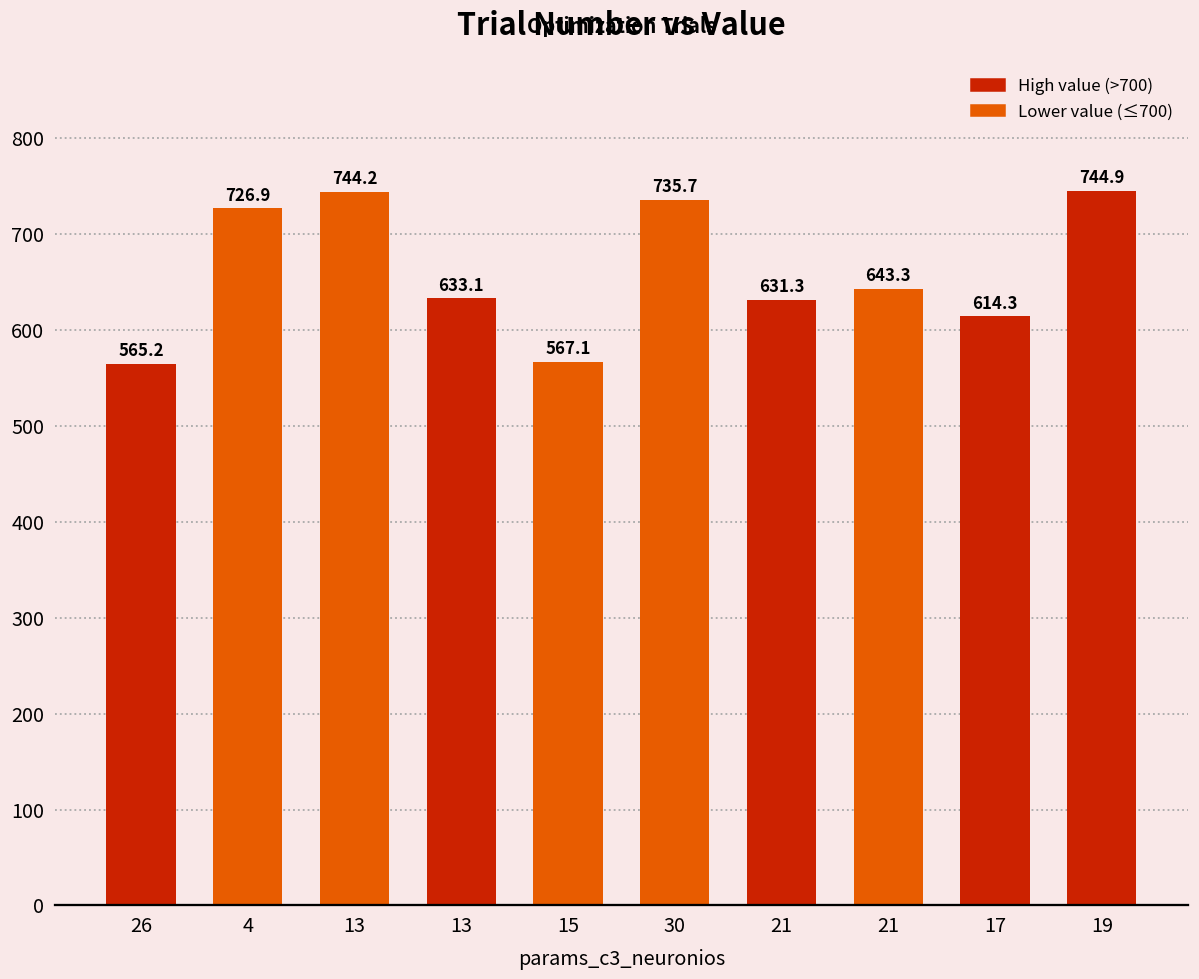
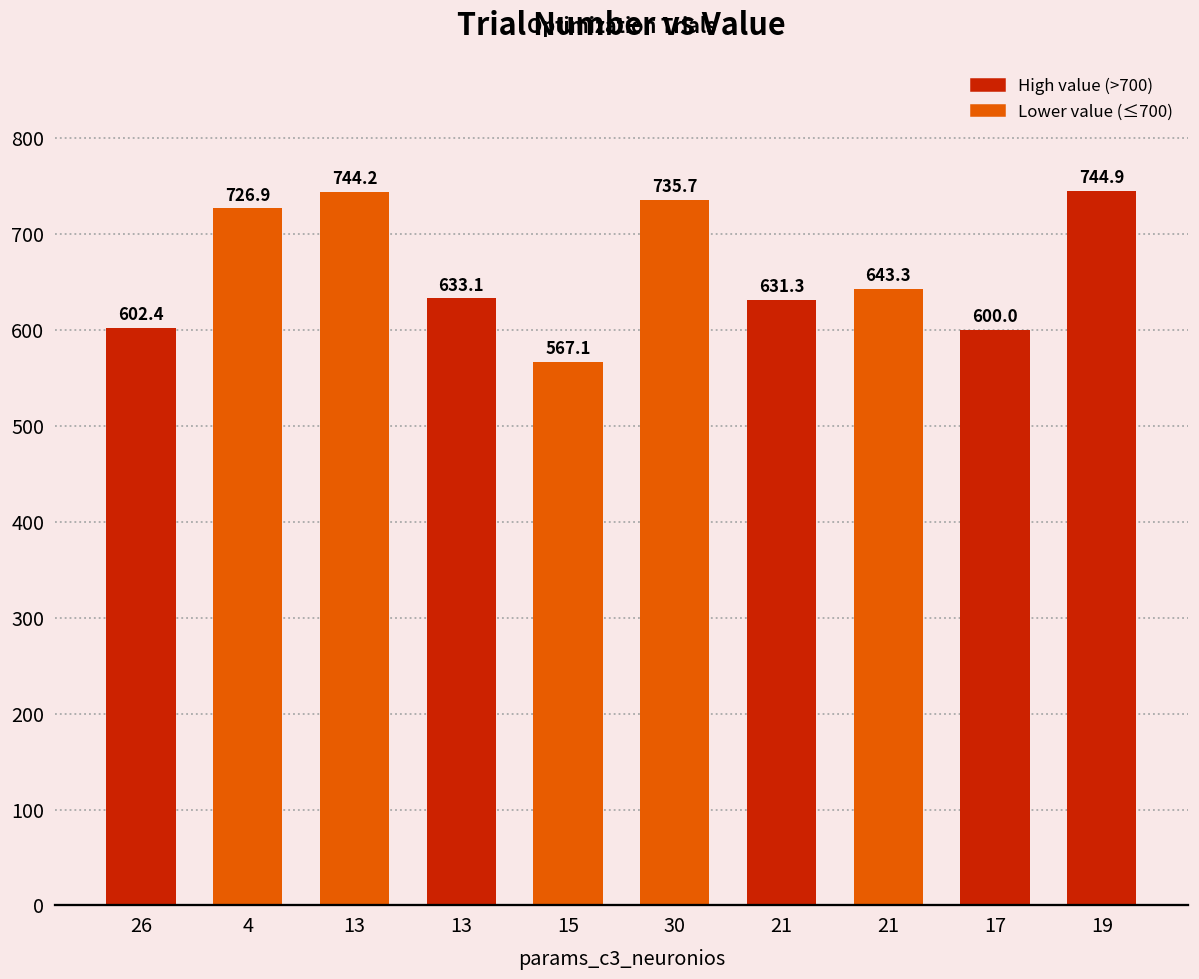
26: 565.2 -> 602.4
17: 614.3 -> 600.0
